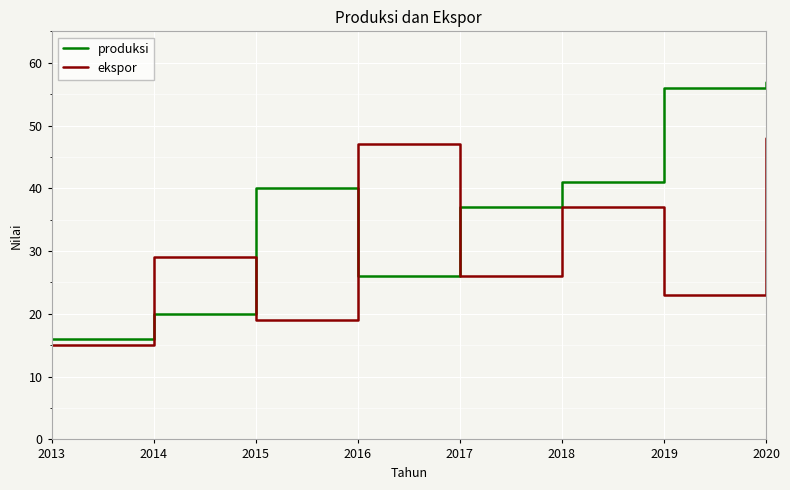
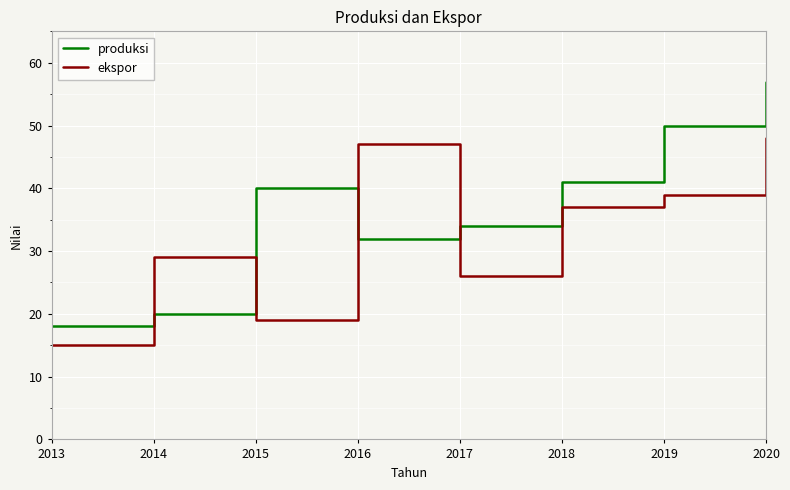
produksi, 2013: 16 -> 18
produksi, 2016: 26 -> 32
produksi, 2017: 37 -> 34
produksi, 2019: 56 -> 50
ekspor, 2019: 23 -> 39
